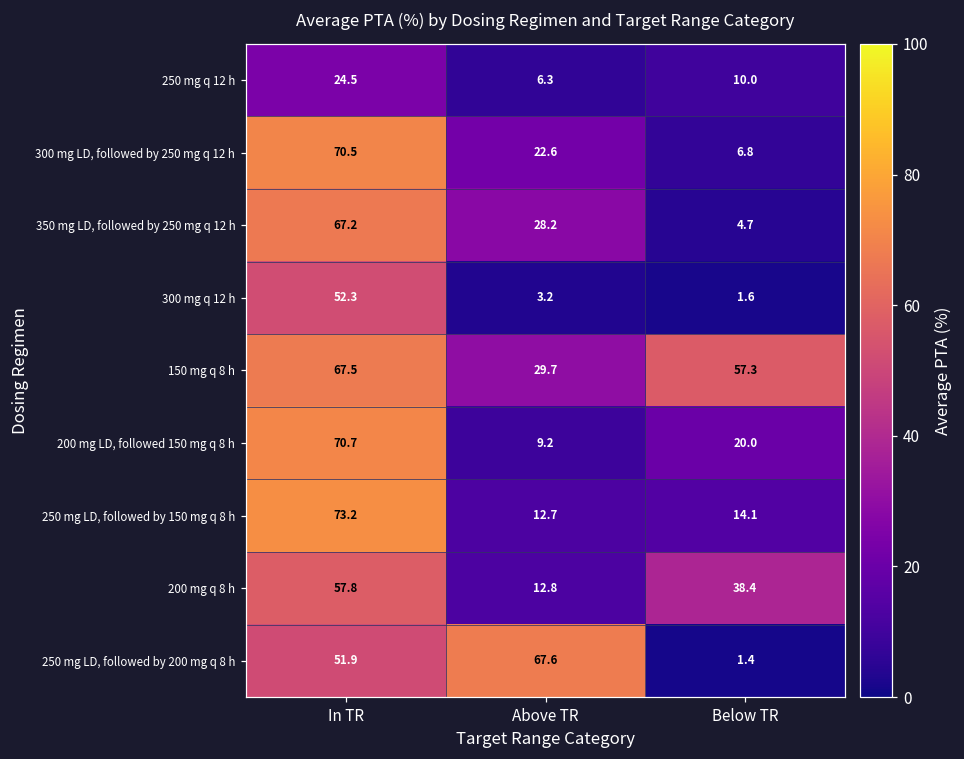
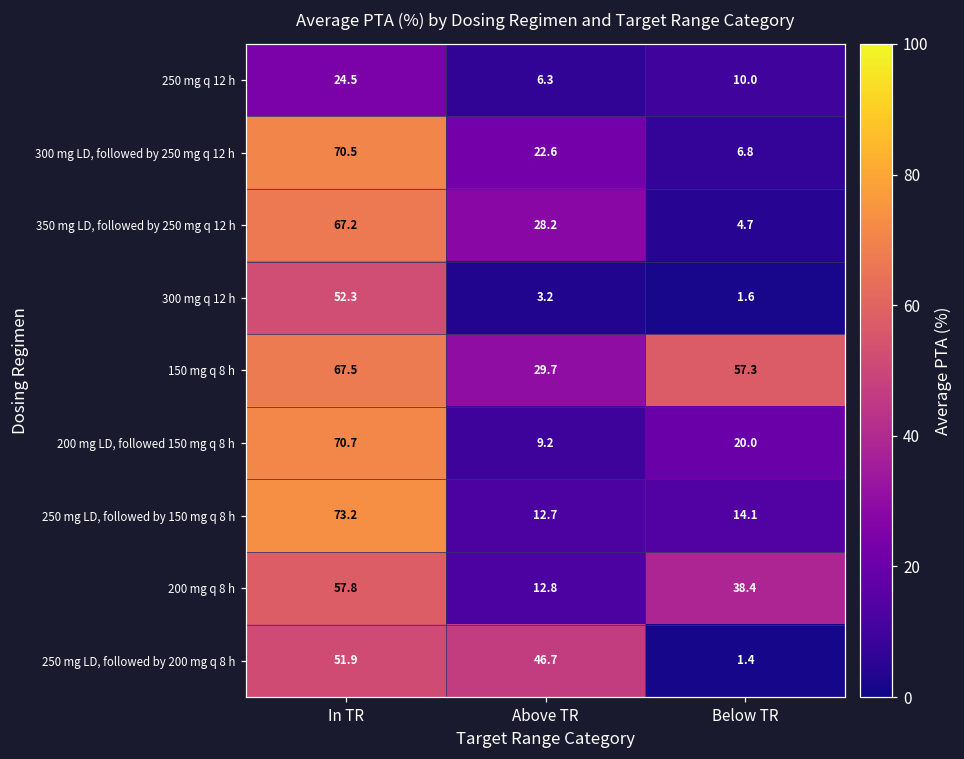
250 mg LD, followed by 200 mg q 8 h, Above TR: 67.6 -> 46.7
